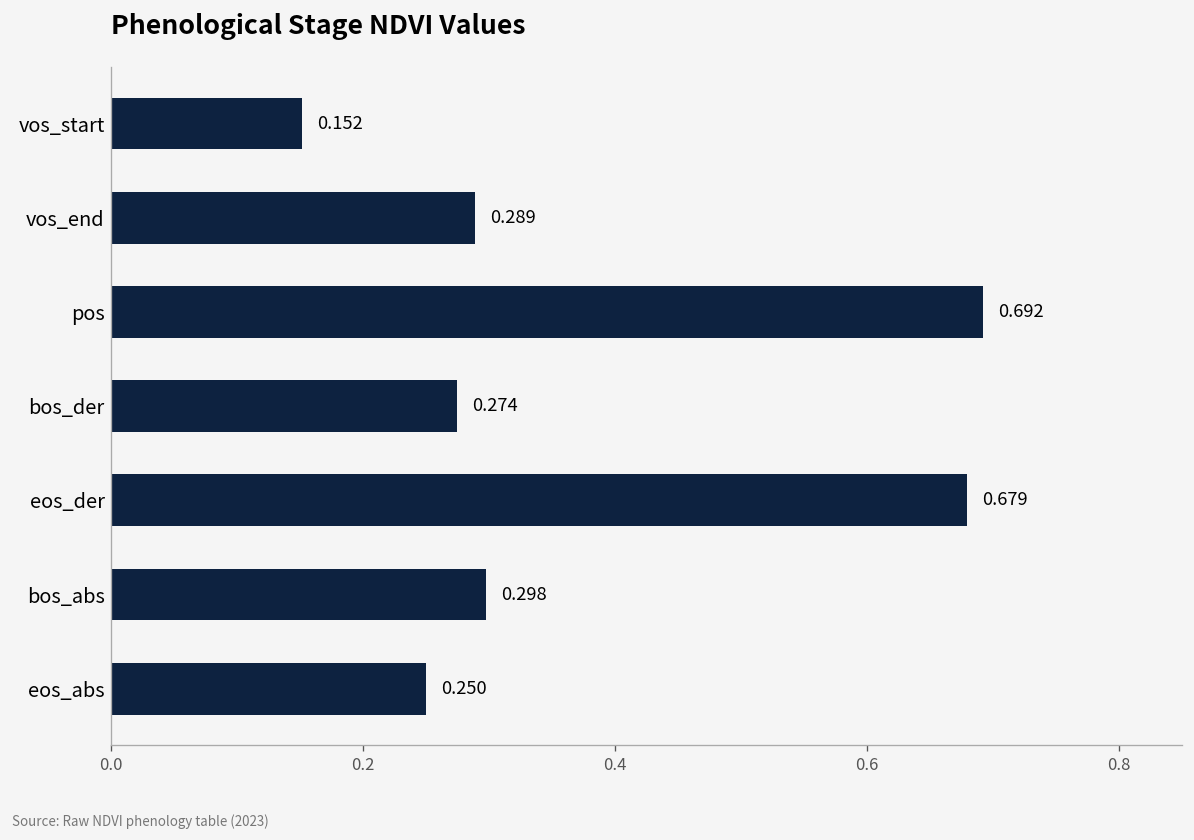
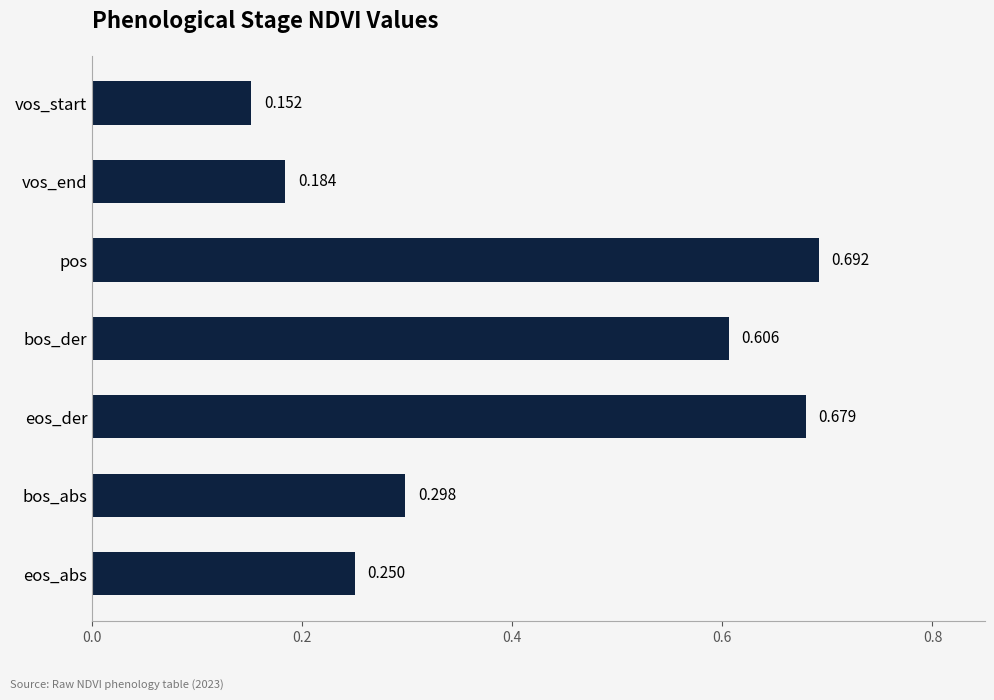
vos_end: 0.289 -> 0.184
bos_der: 0.274 -> 0.606
